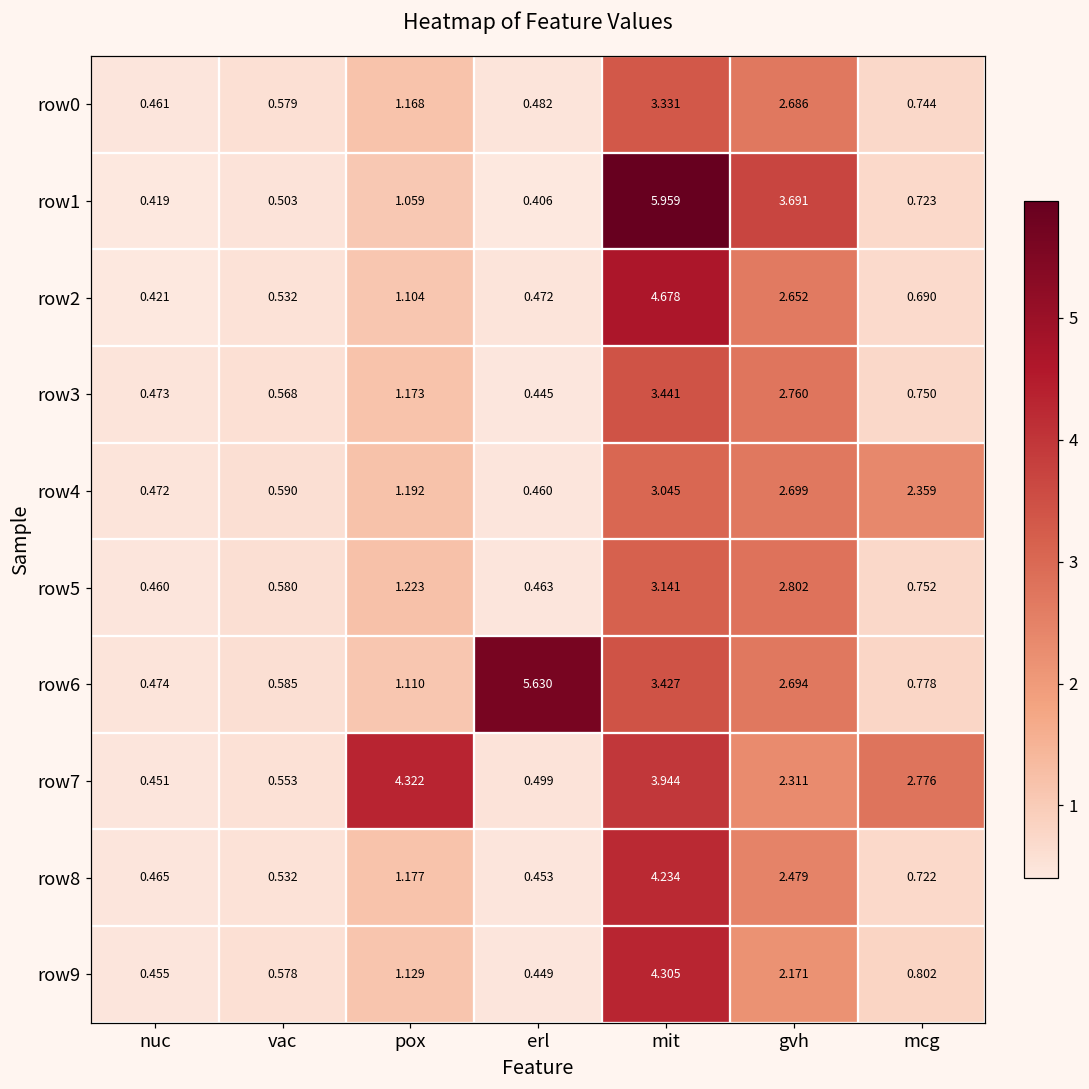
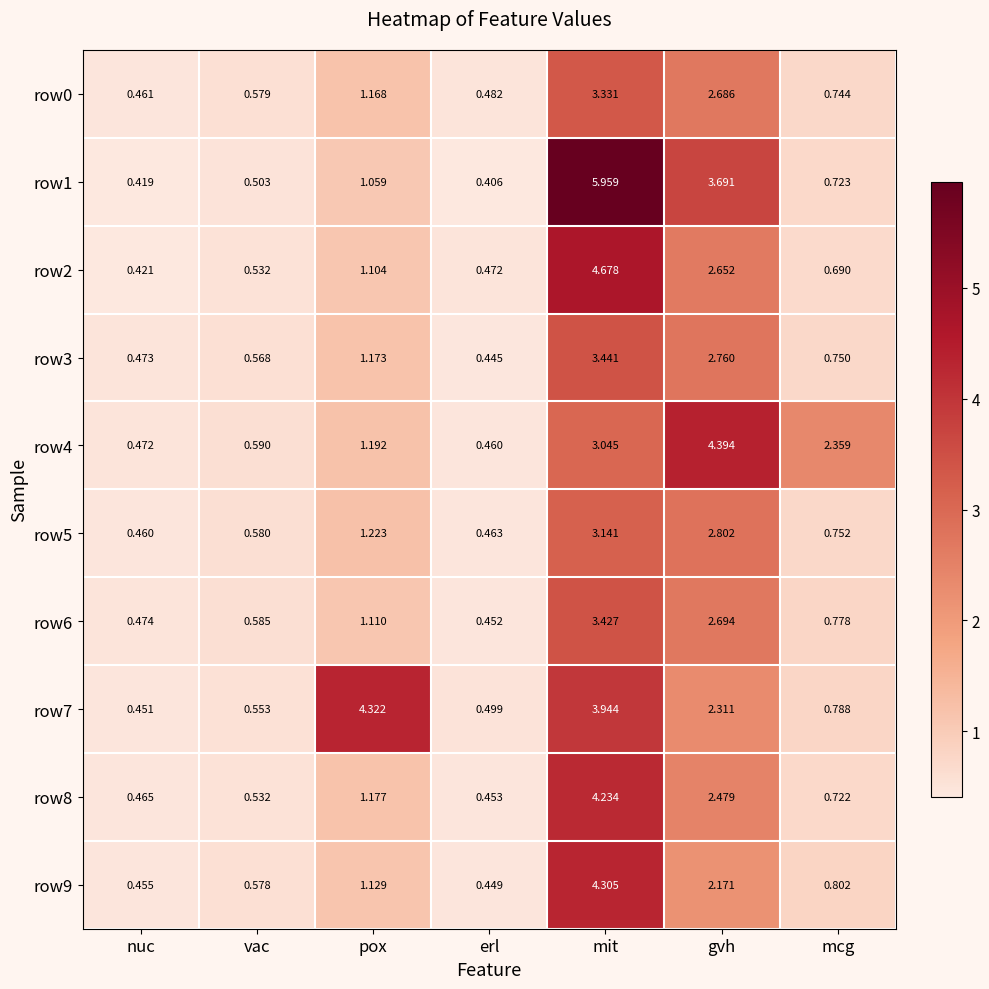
row4, gvh: 2.699 -> 4.394
row6, erl: 5.630 -> 0.452
row7, mcg: 2.776 -> 0.788
